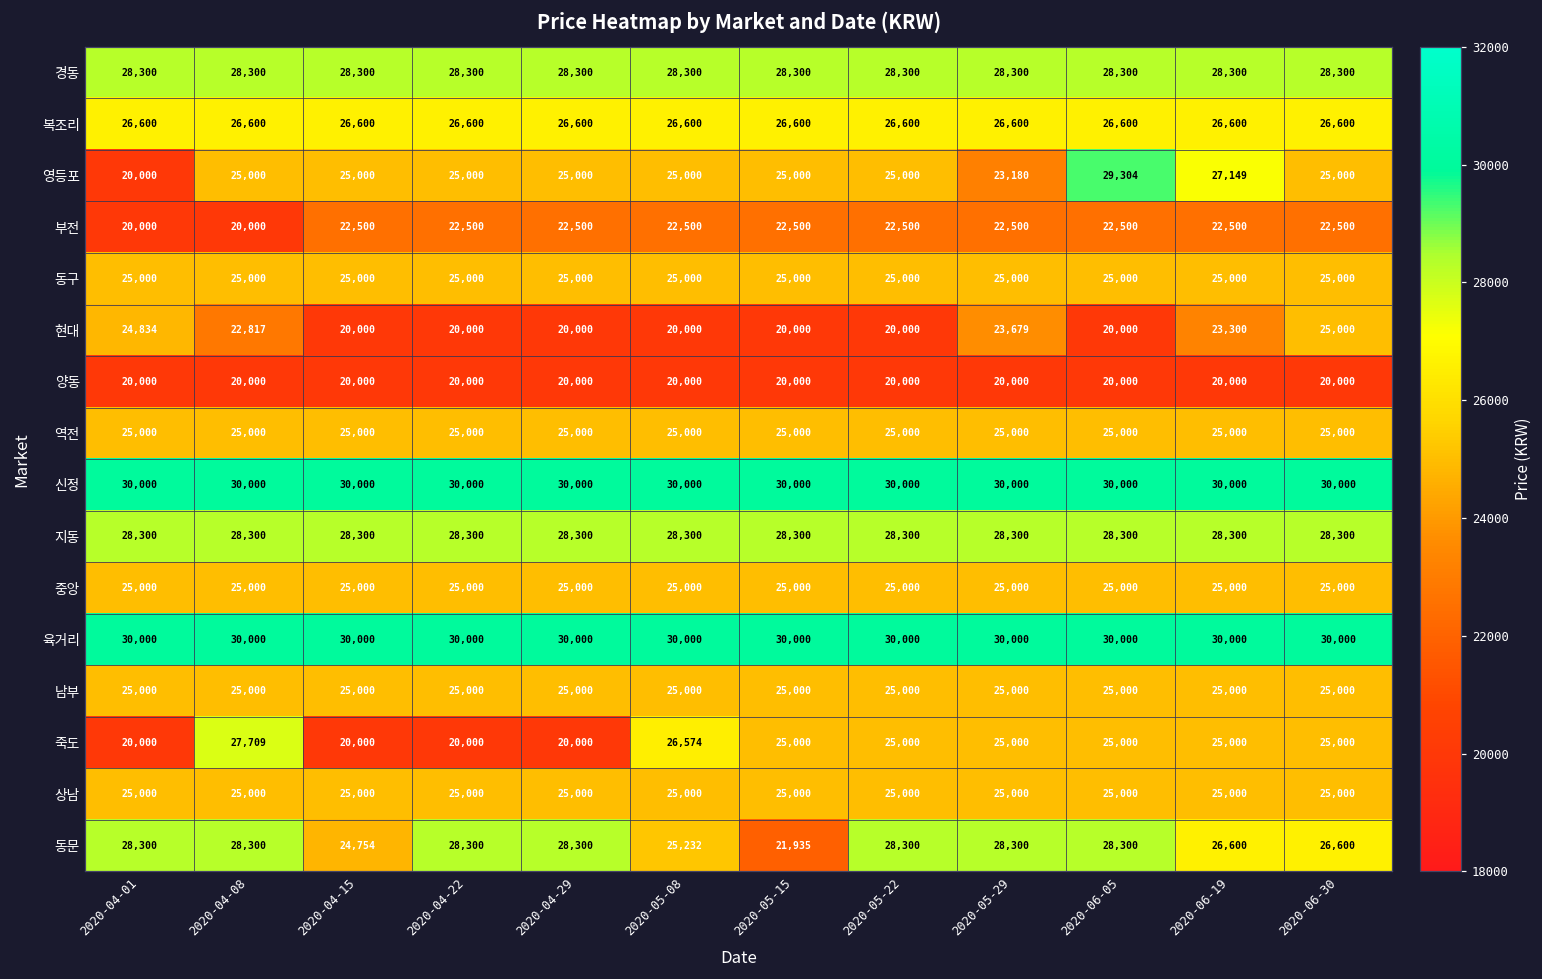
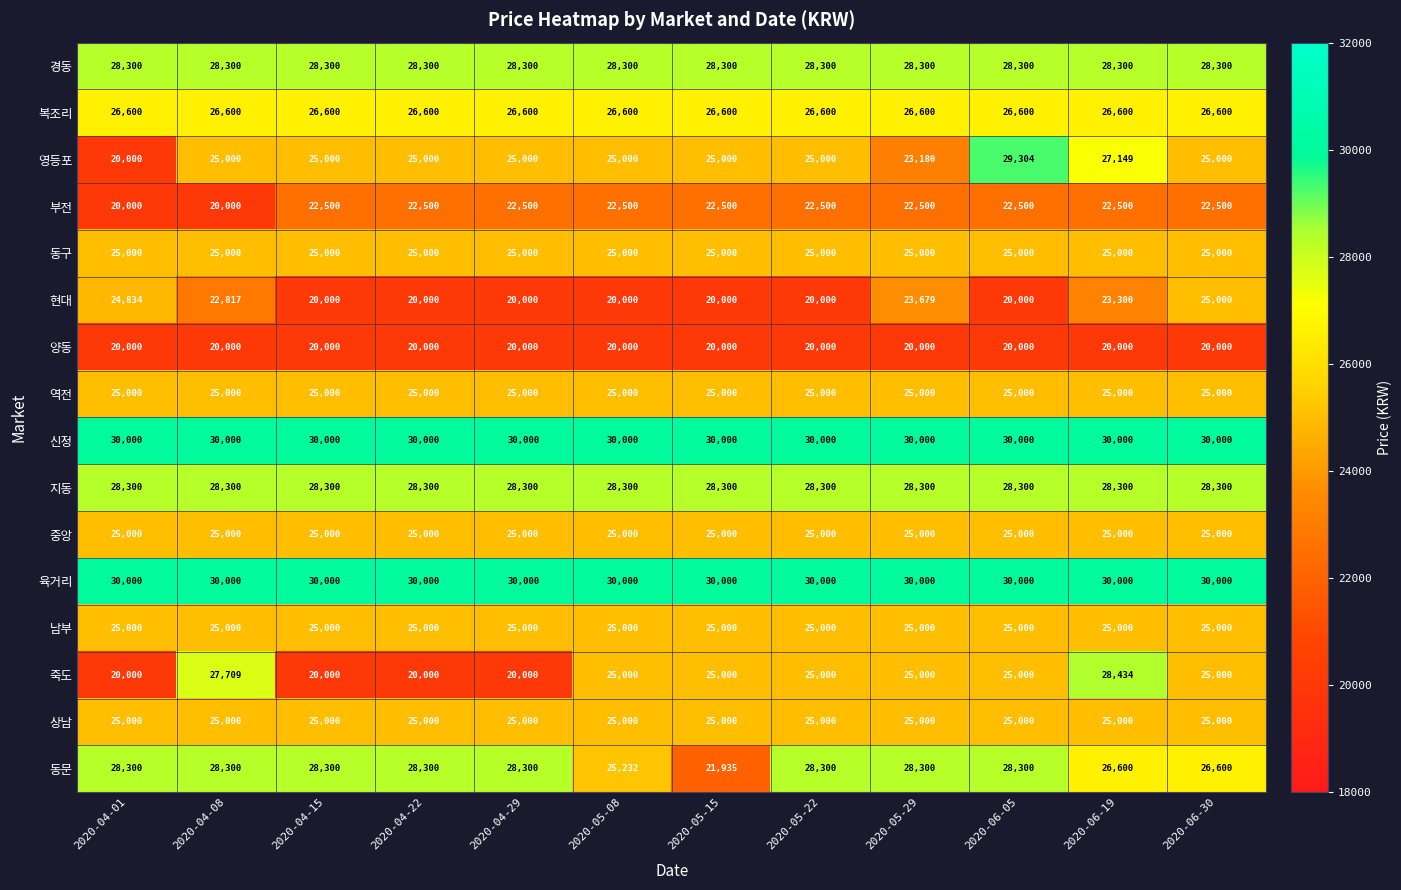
죽도, 2020-05-08: 26,574 -> 25,000
죽도, 2020-06-19: 25,000 -> 28,434
동문, 2020-04-15: 24,754 -> 28,300
